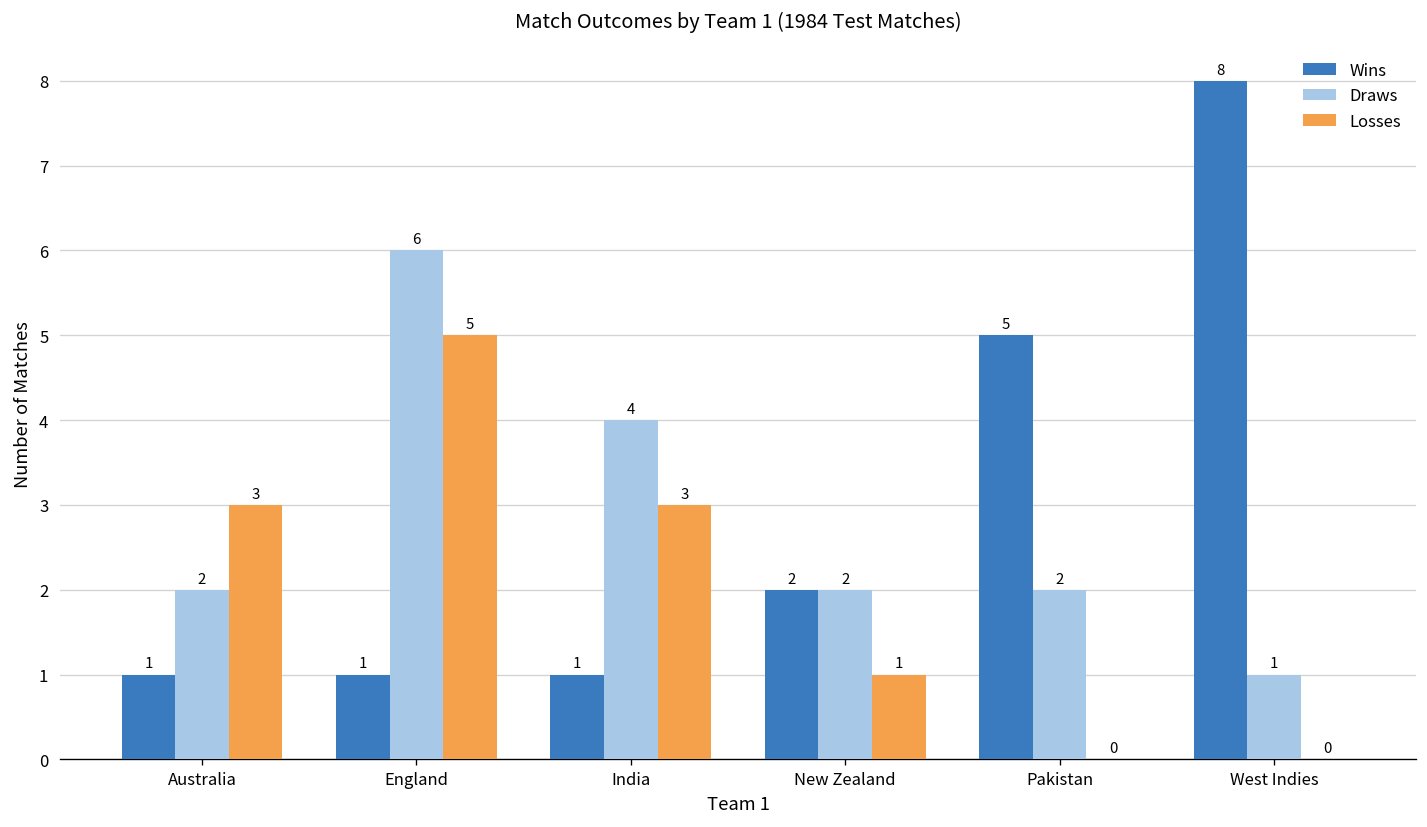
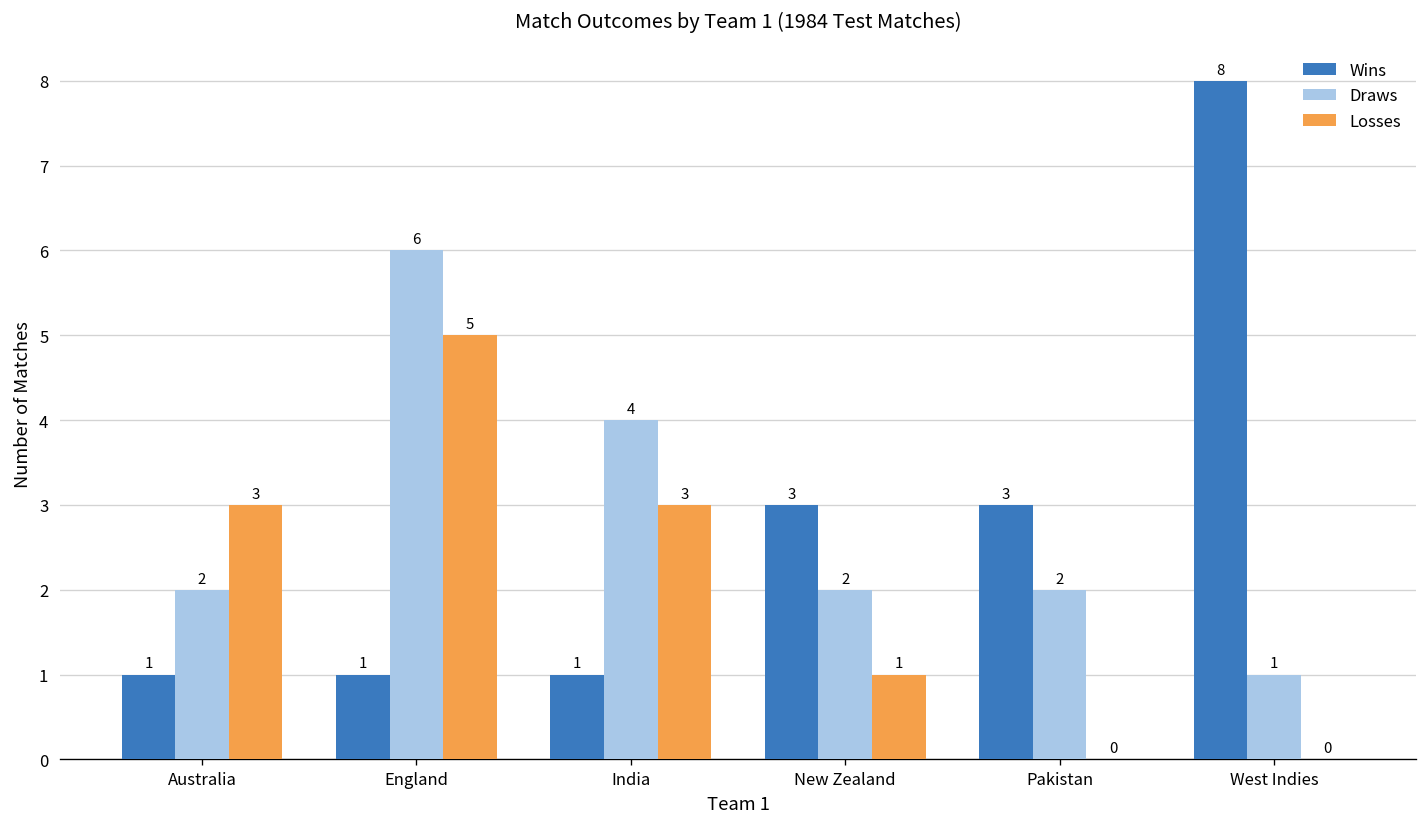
Wins, New Zealand: 2 -> 3
Wins, Pakistan: 5 -> 3
